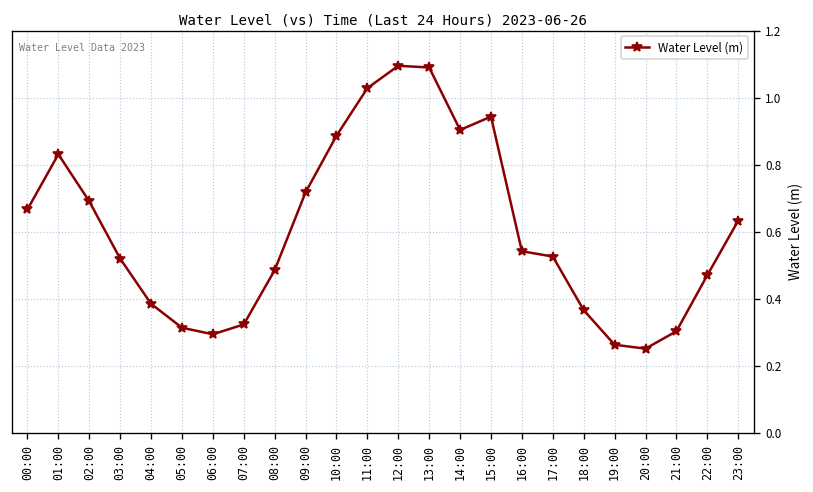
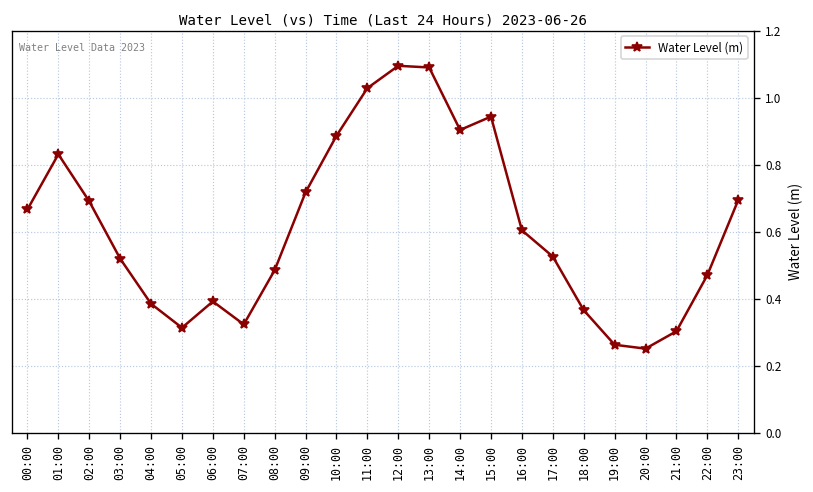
06:00: 0.29 -> 0.39
16:00: 0.54 -> 0.60
23:00: 0.63 -> 0.69
